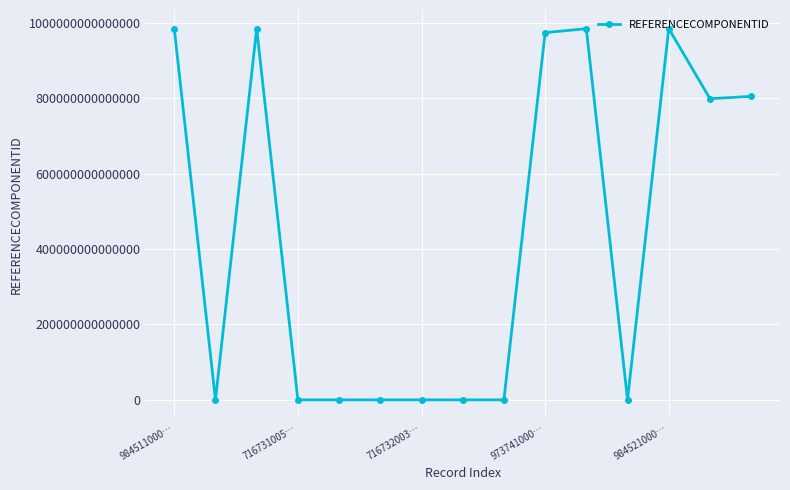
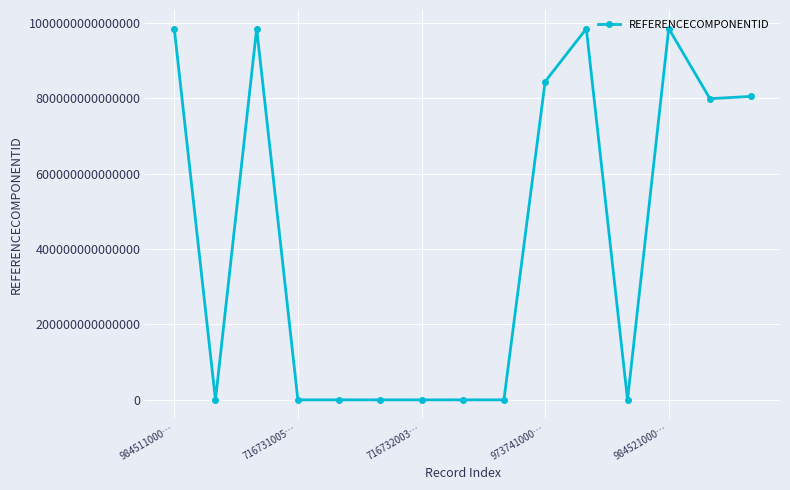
973741000…: 970000000000000 -> 840000000000000
